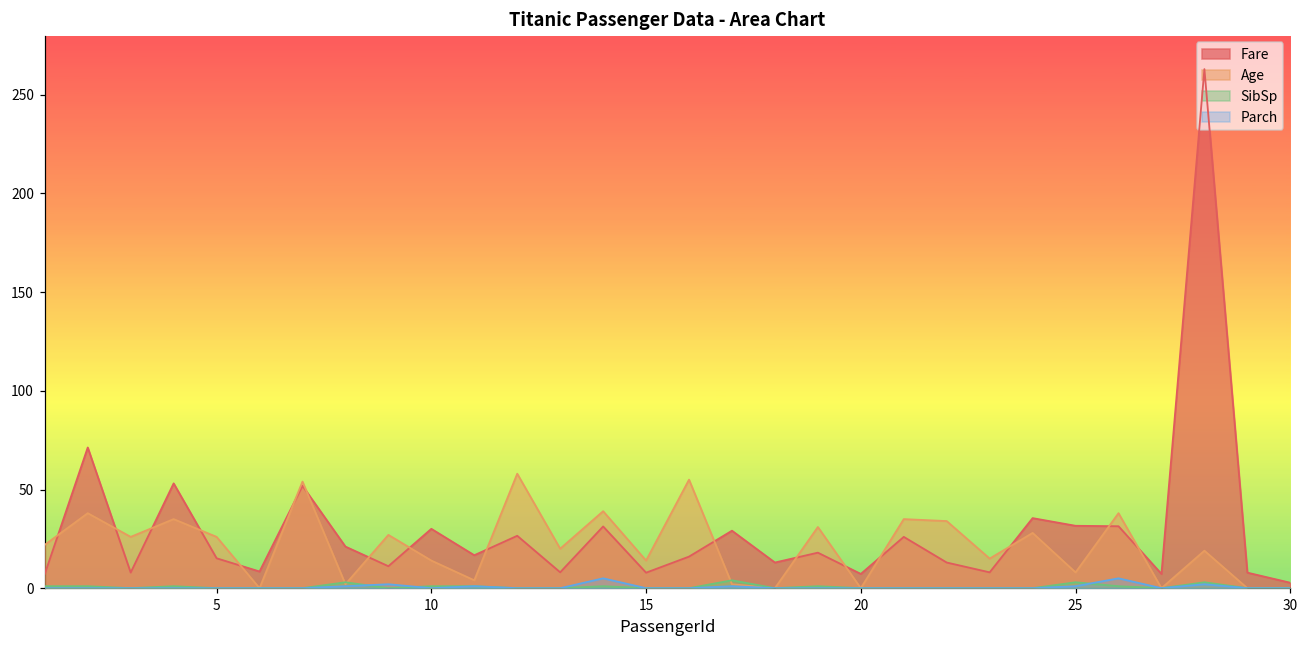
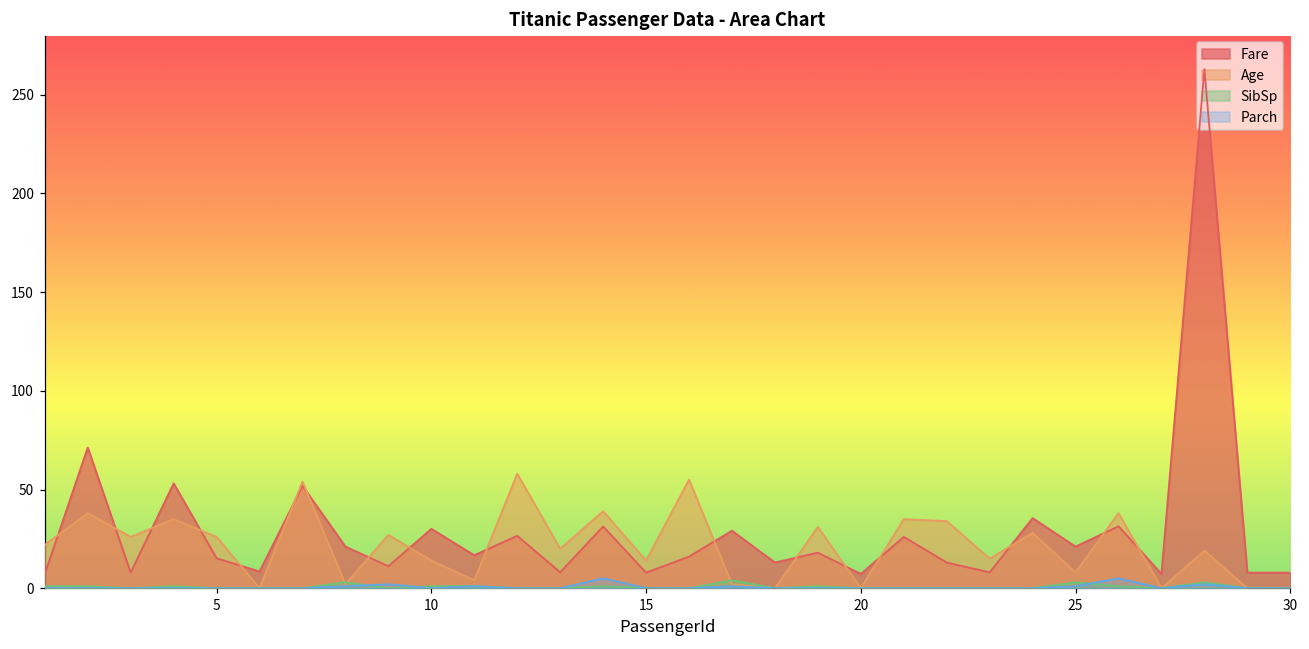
Fare, 25: 32 -> 21
Fare, 30: 3 -> 8
